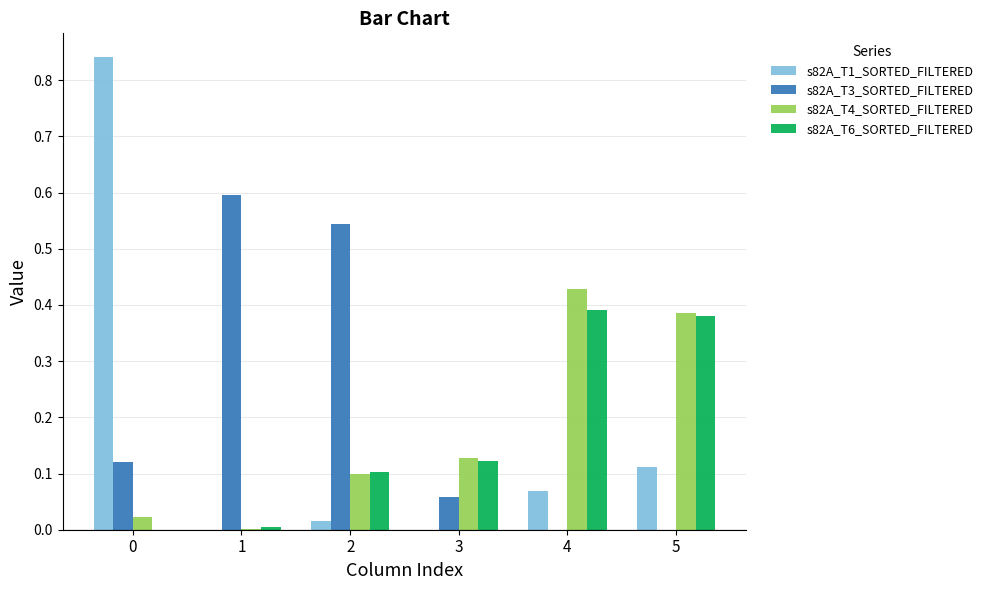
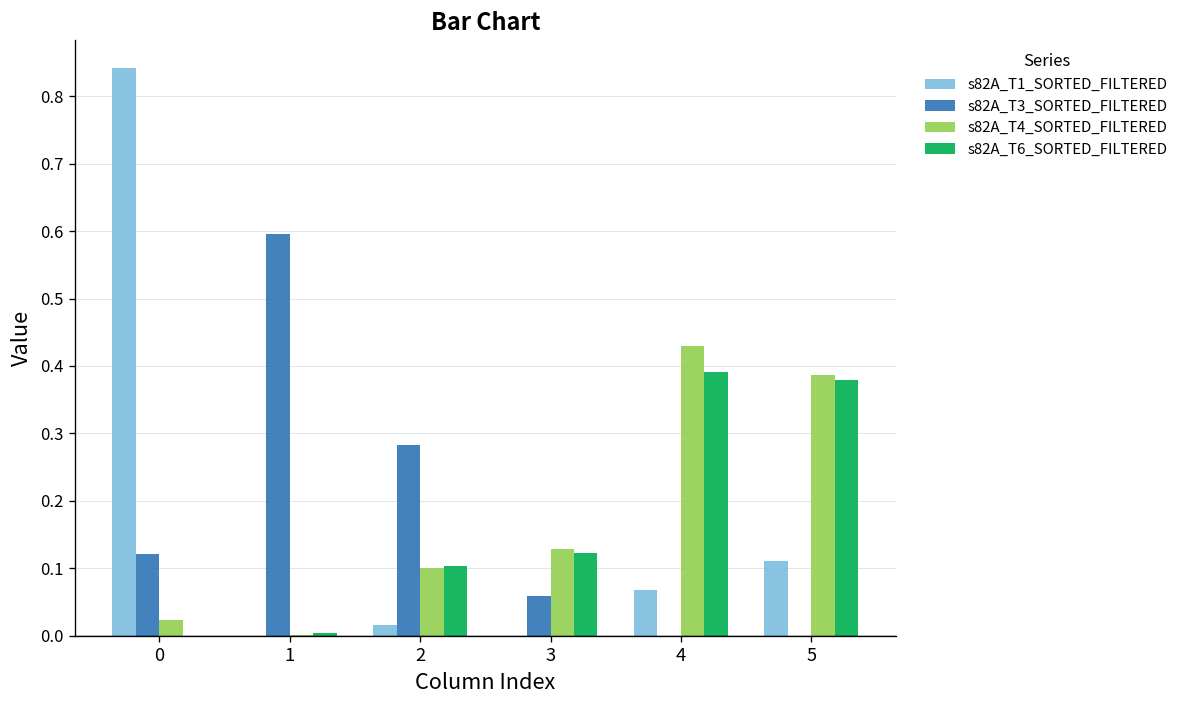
s82A_T3_SORTED_FILTERED, 2: 0.54 -> 0.28
